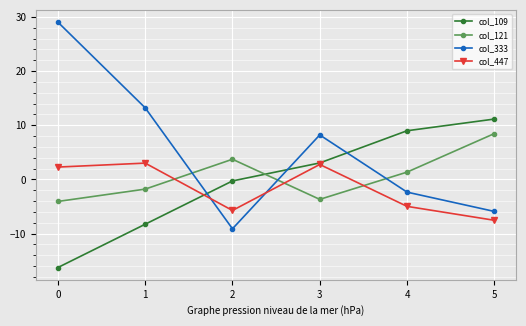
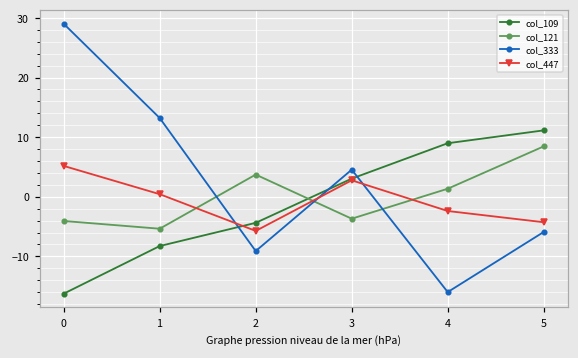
col_447, 0: 2 -> 5
col_121, 1: -2 -> -5
col_447, 1: 3 -> 0
col_109, 2: 0 -> -4
col_333, 3: 8 -> 5
col_333, 4: -2 -> -16
col_447, 4: -5 -> -2
col_447, 5: -8 -> -4
